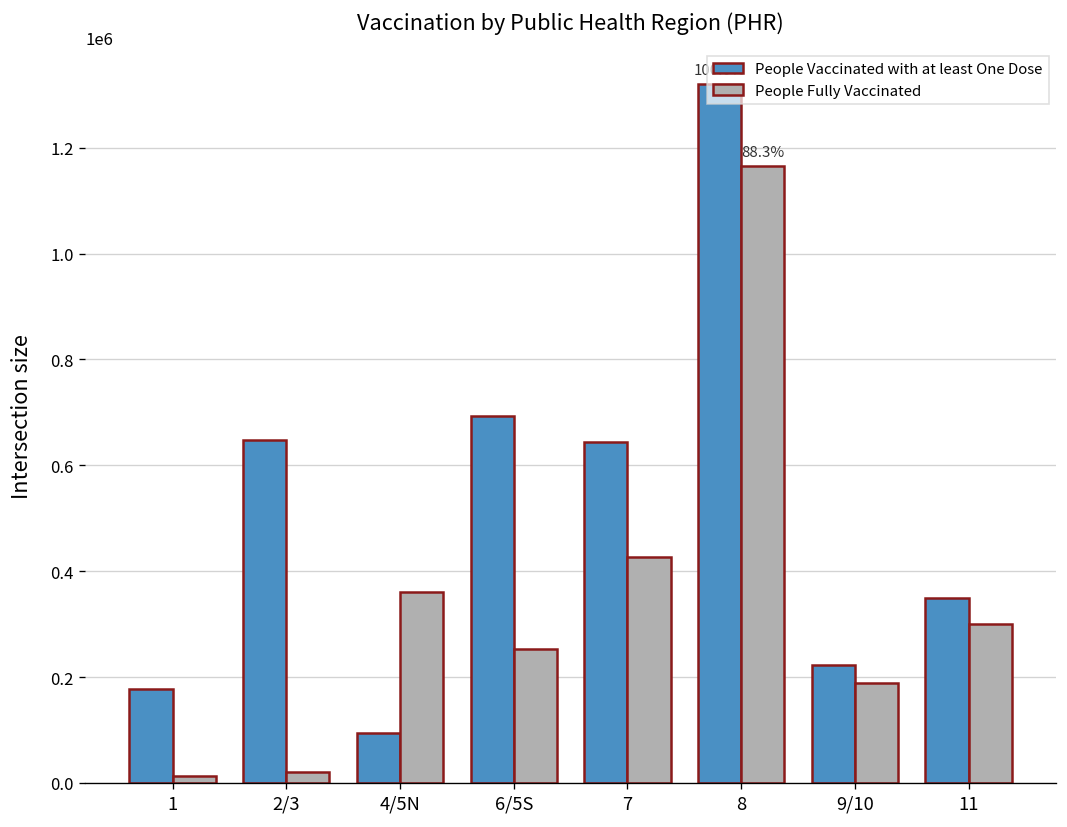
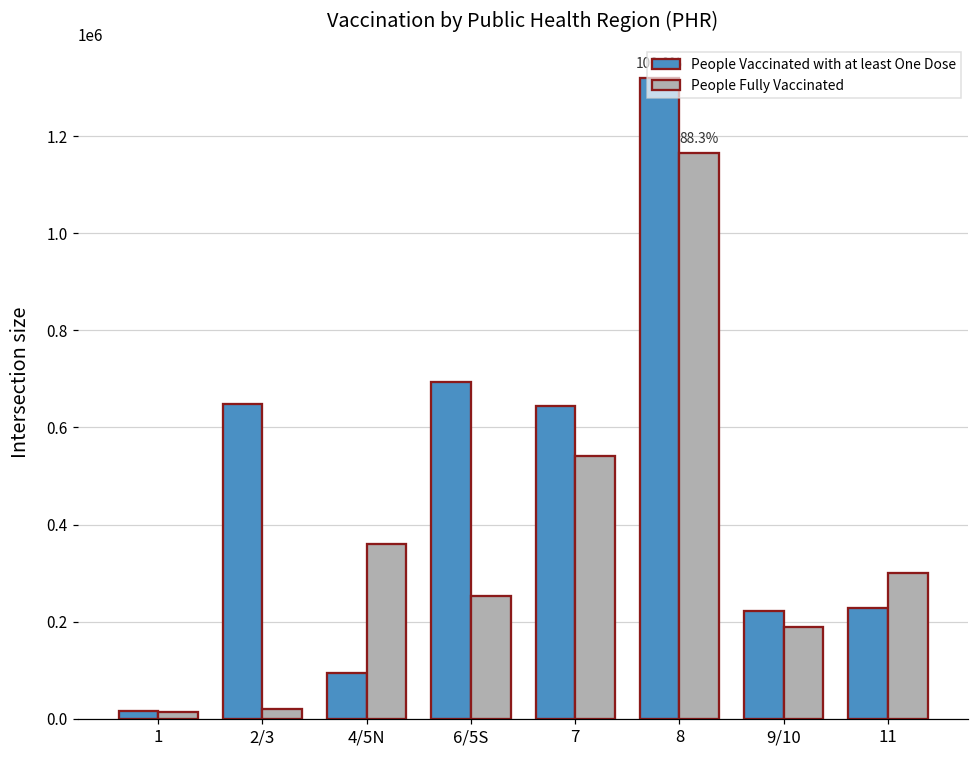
People Vaccinated with at least One Dose, 1: 180000 -> 20000
People Fully Vaccinated, 7: 430000 -> 540000
People Vaccinated with at least One Dose, 11: 350000 -> 230000
